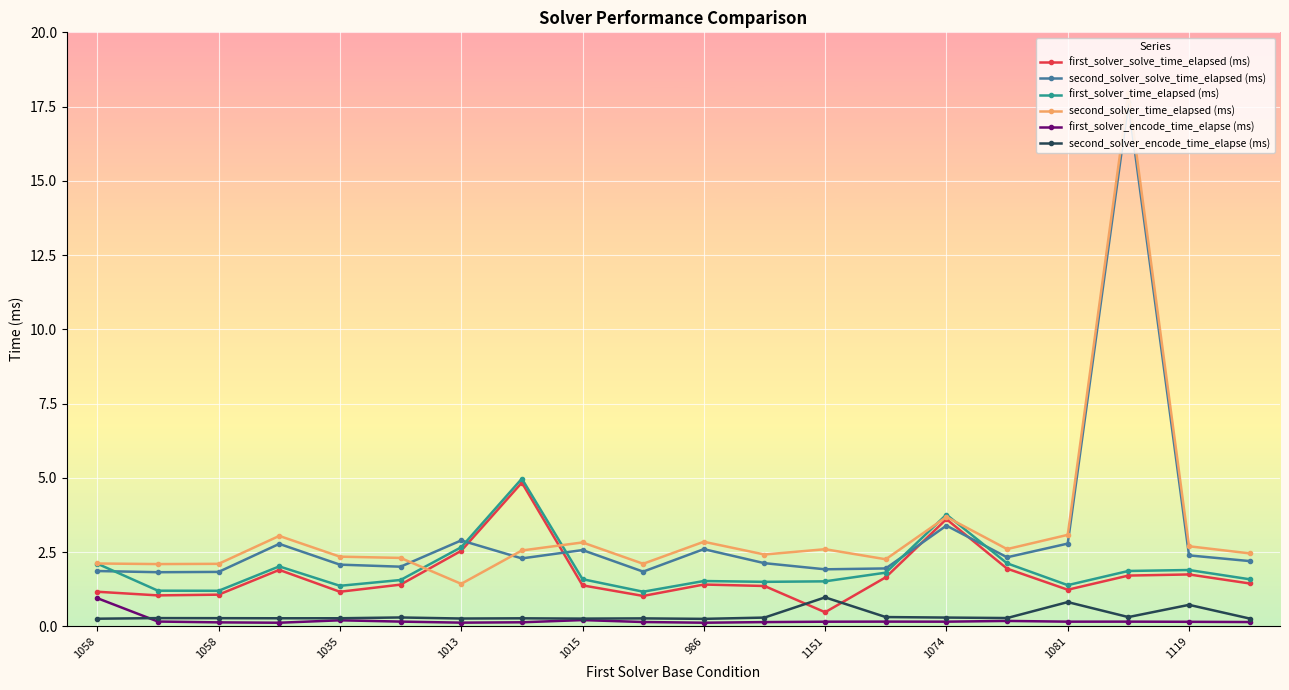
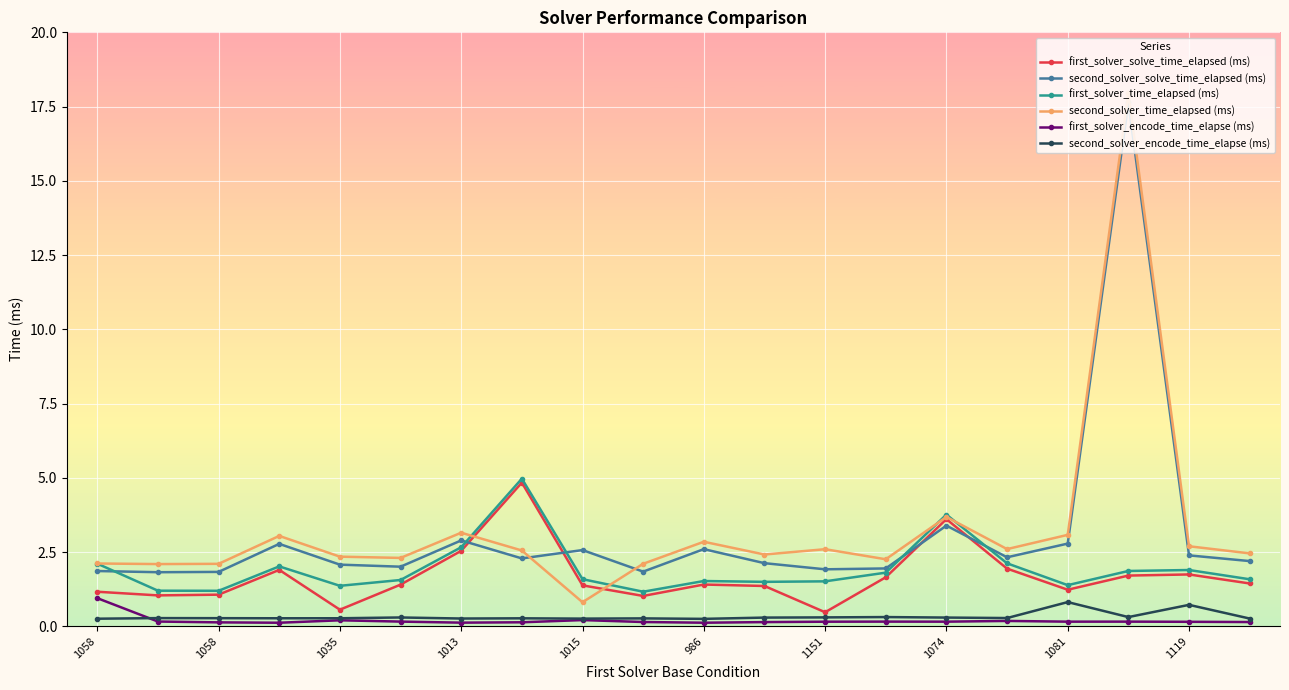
first_solver_solve_time_elapsed (ms), 1035: 1.2 -> 0.6
second_solver_time_elapsed (ms), 1013: 1.4 -> 3.1
second_solver_time_elapsed (ms), 1015: 2.8 -> 0.8
second_solver_encode_time_elapse (ms), 1151: 1.0 -> 0.3
